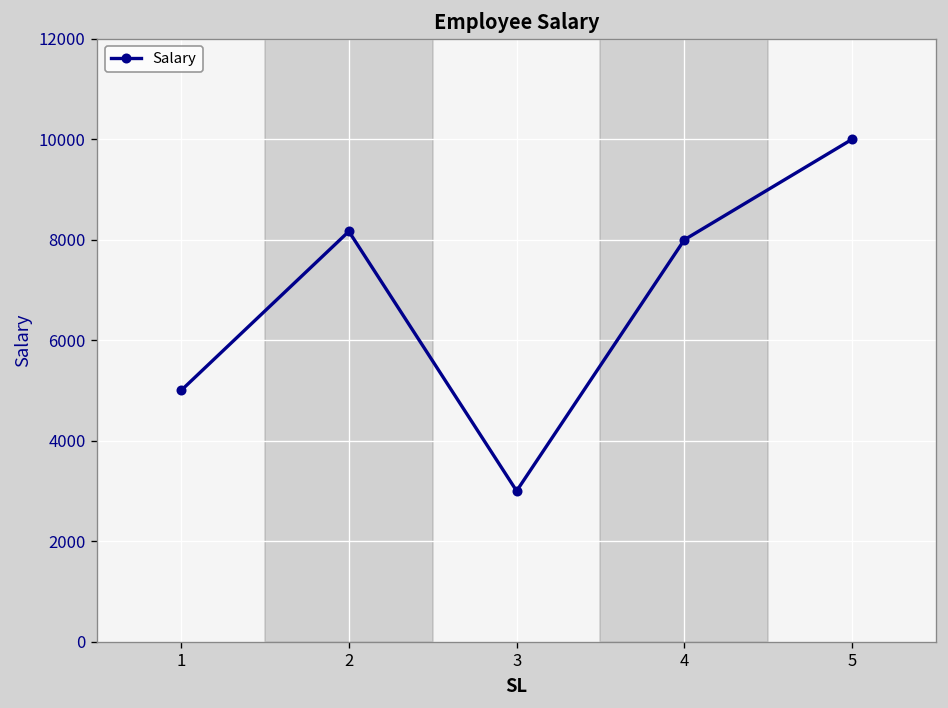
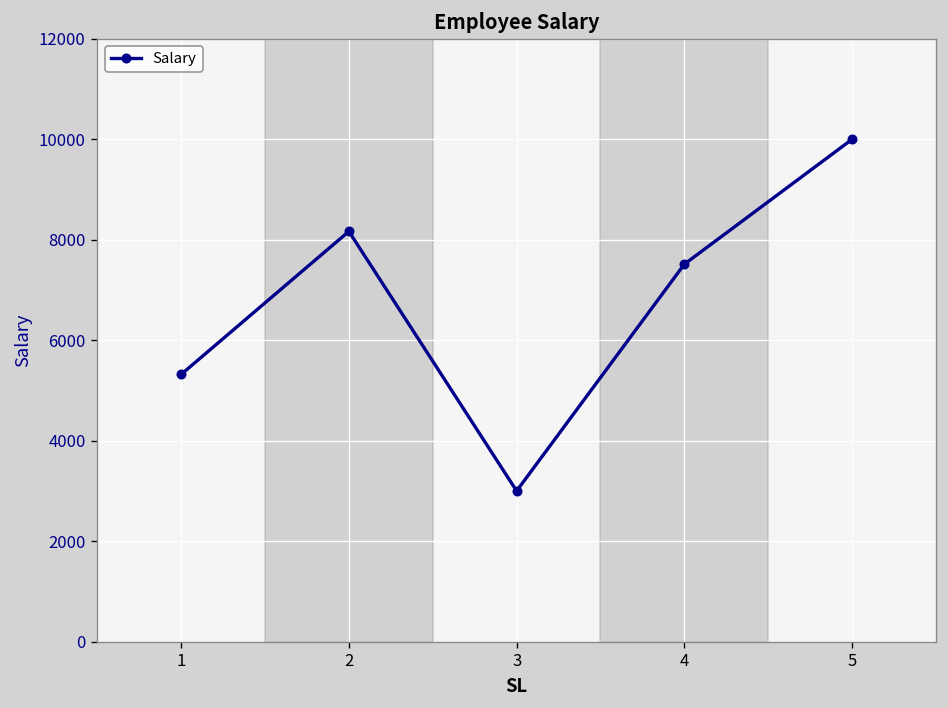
1: 5000 -> 5300
4: 8000 -> 7500
